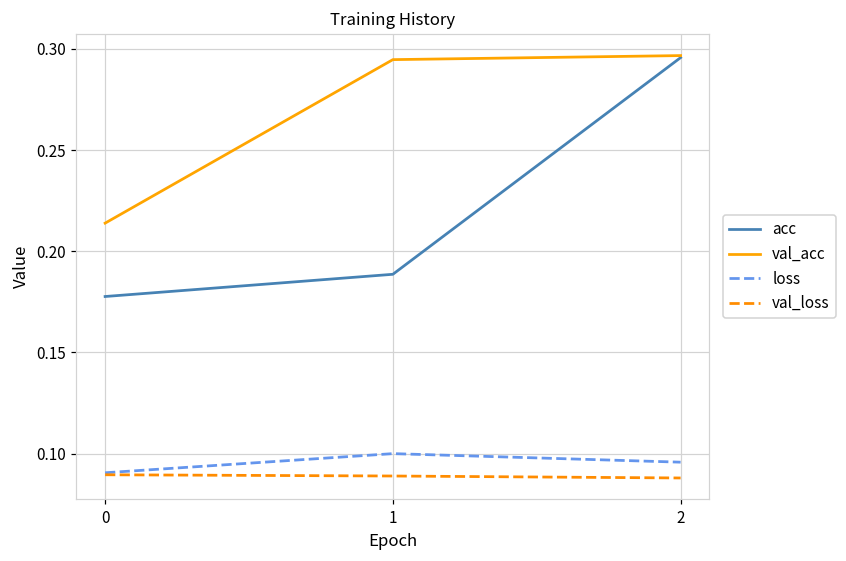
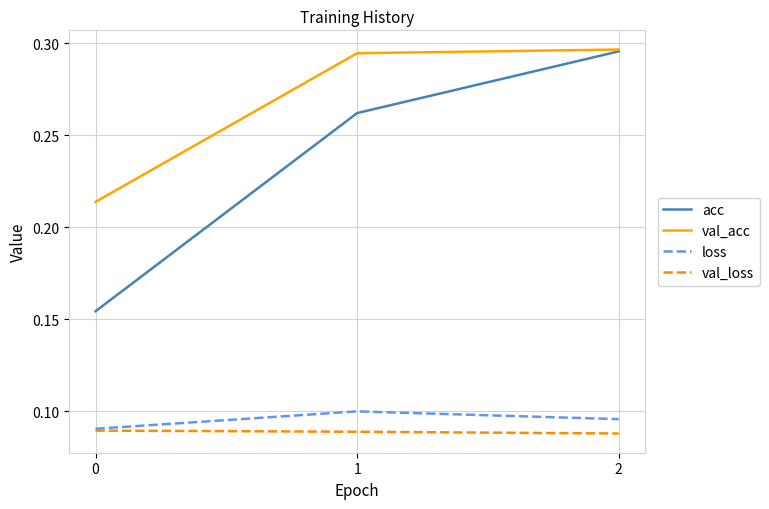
acc, 0: 0.178 -> 0.154
acc, 1: 0.189 -> 0.262
